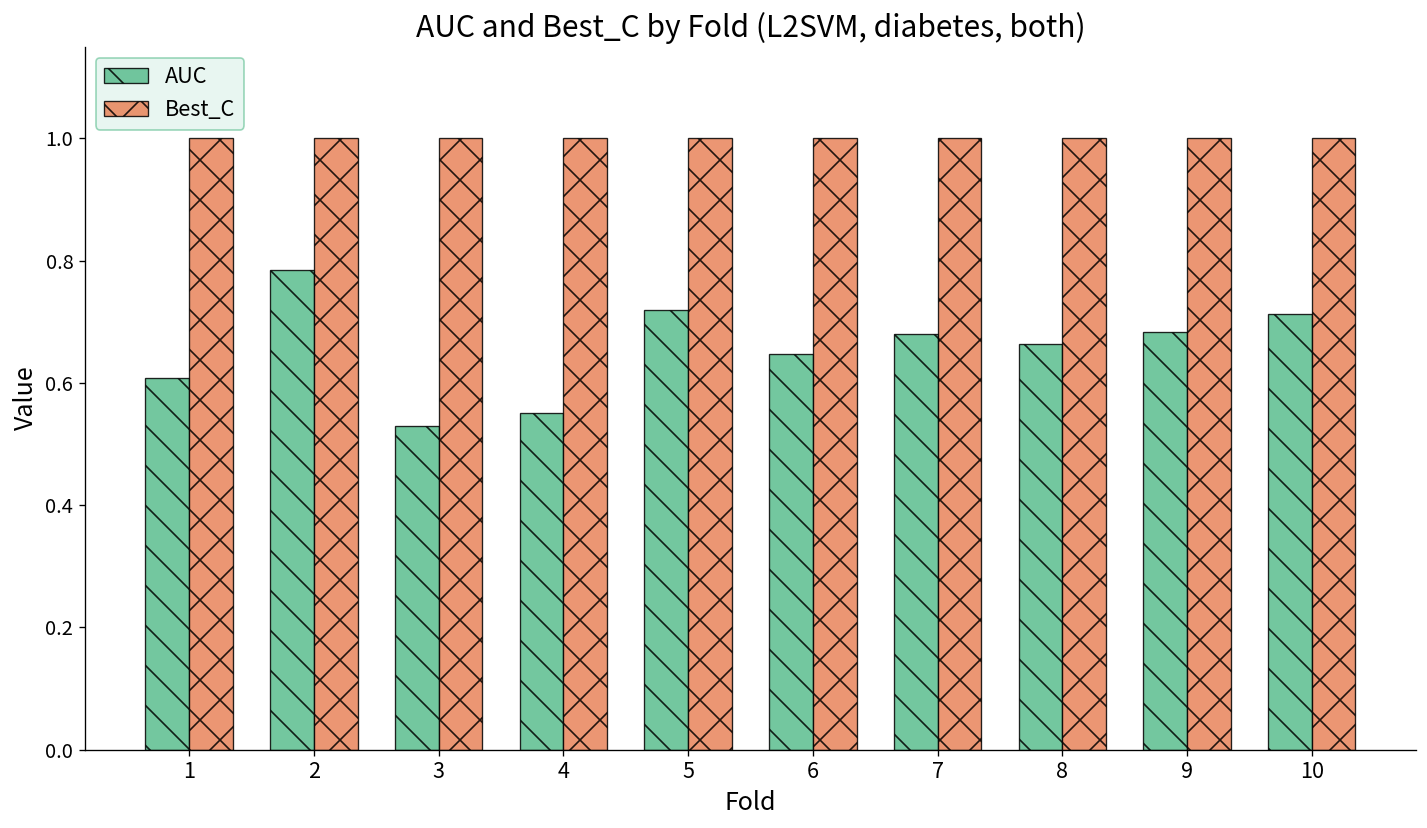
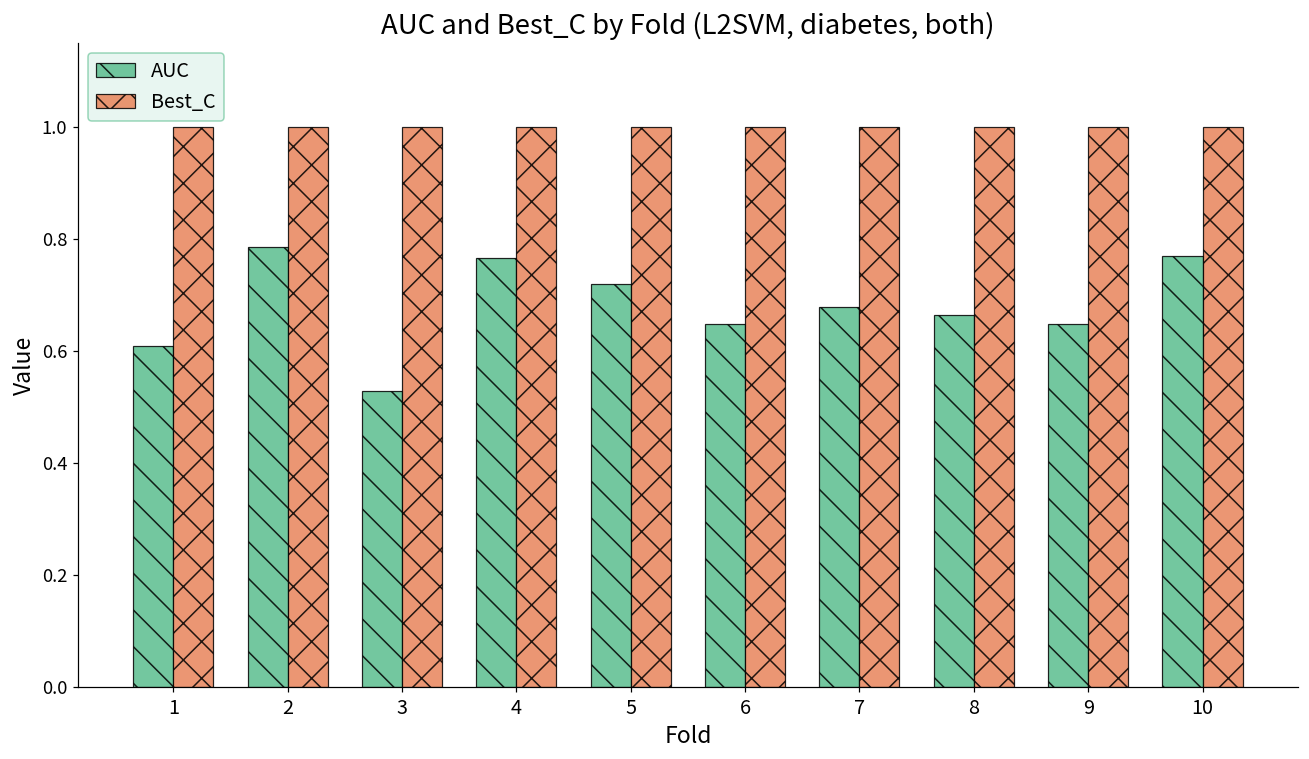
AUC, 4: 0.55 -> 0.77
AUC, 9: 0.68 -> 0.65
AUC, 10: 0.71 -> 0.77
